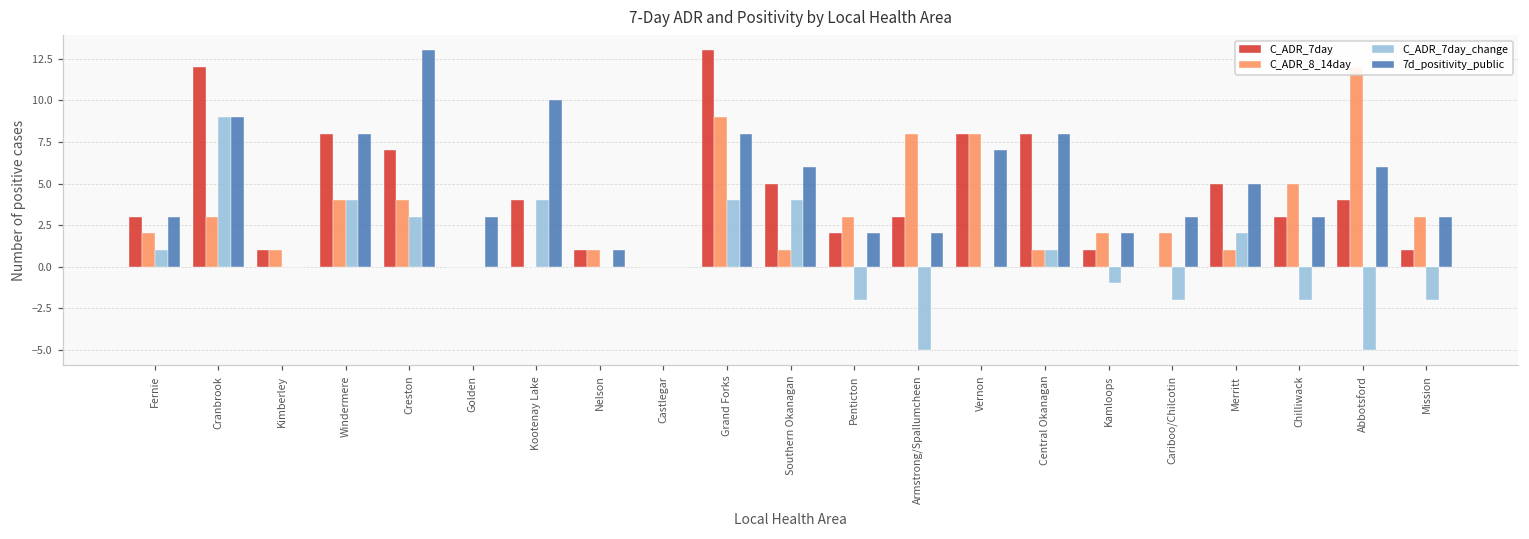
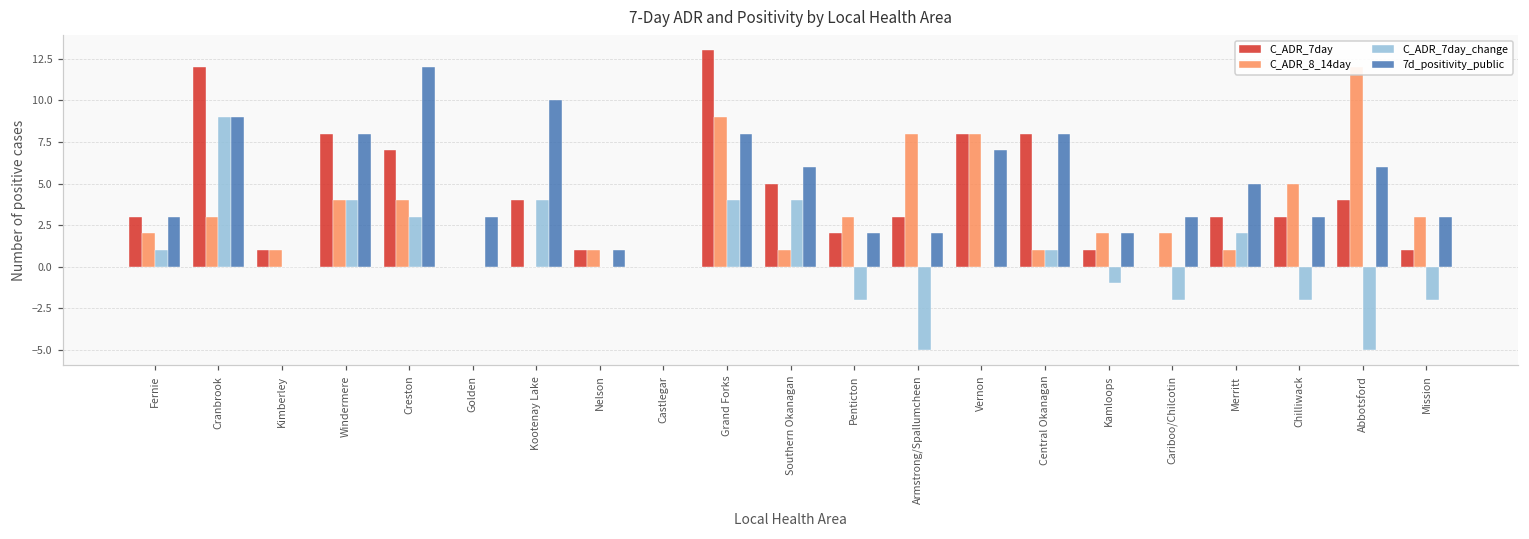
7d_positivity_public, Creston: 13 -> 12
C_ADR_7day, Merritt: 5 -> 3
